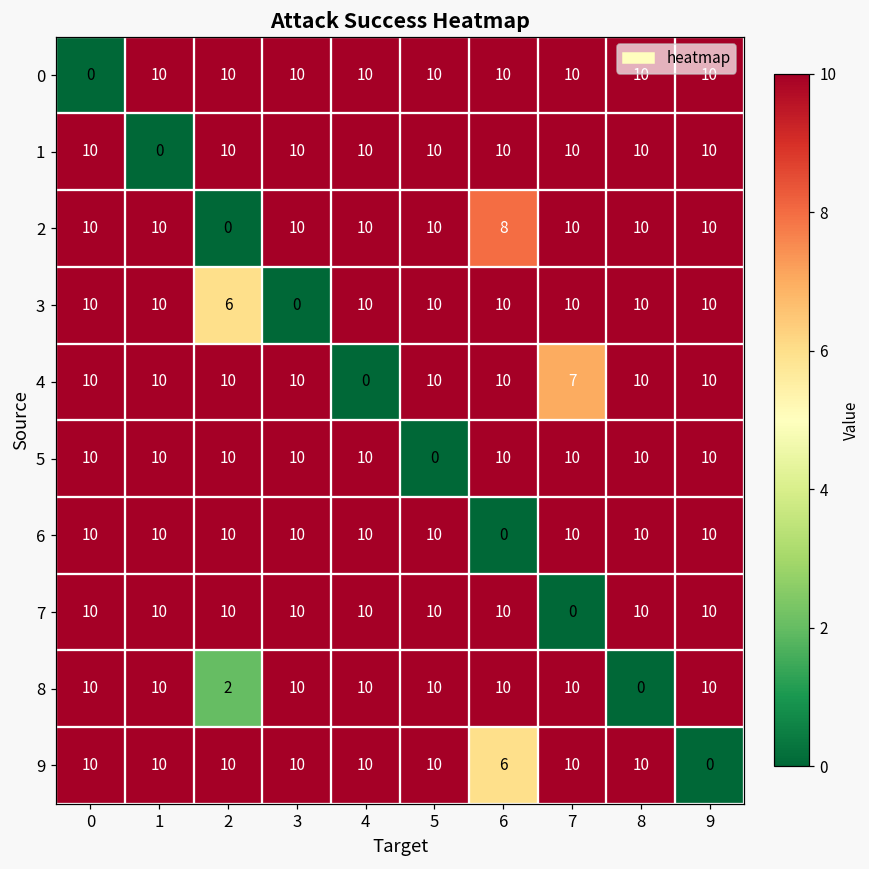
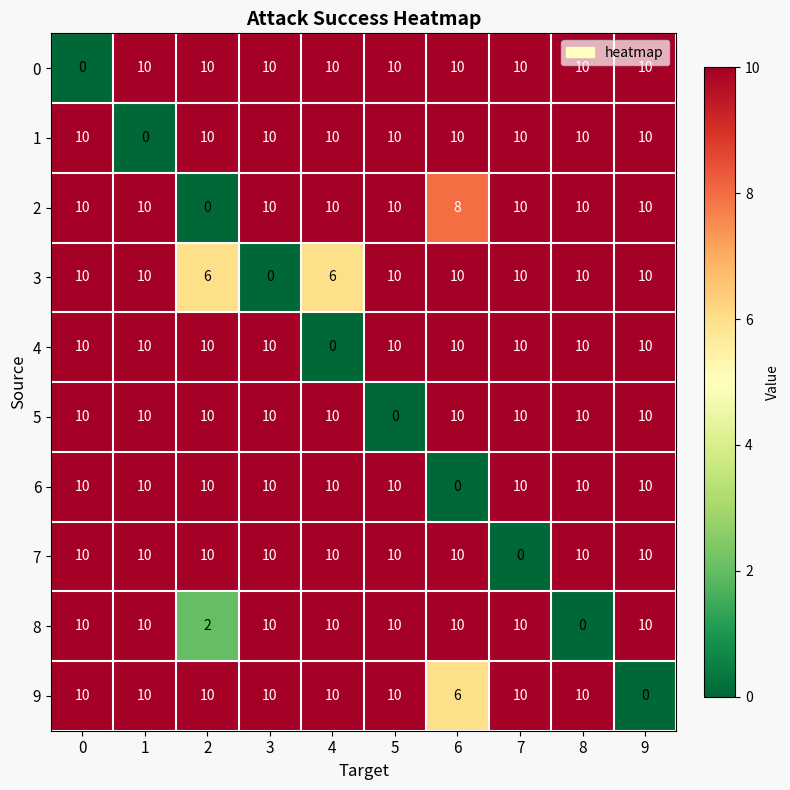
3, 4: 10 -> 6
4, 7: 7 -> 10
